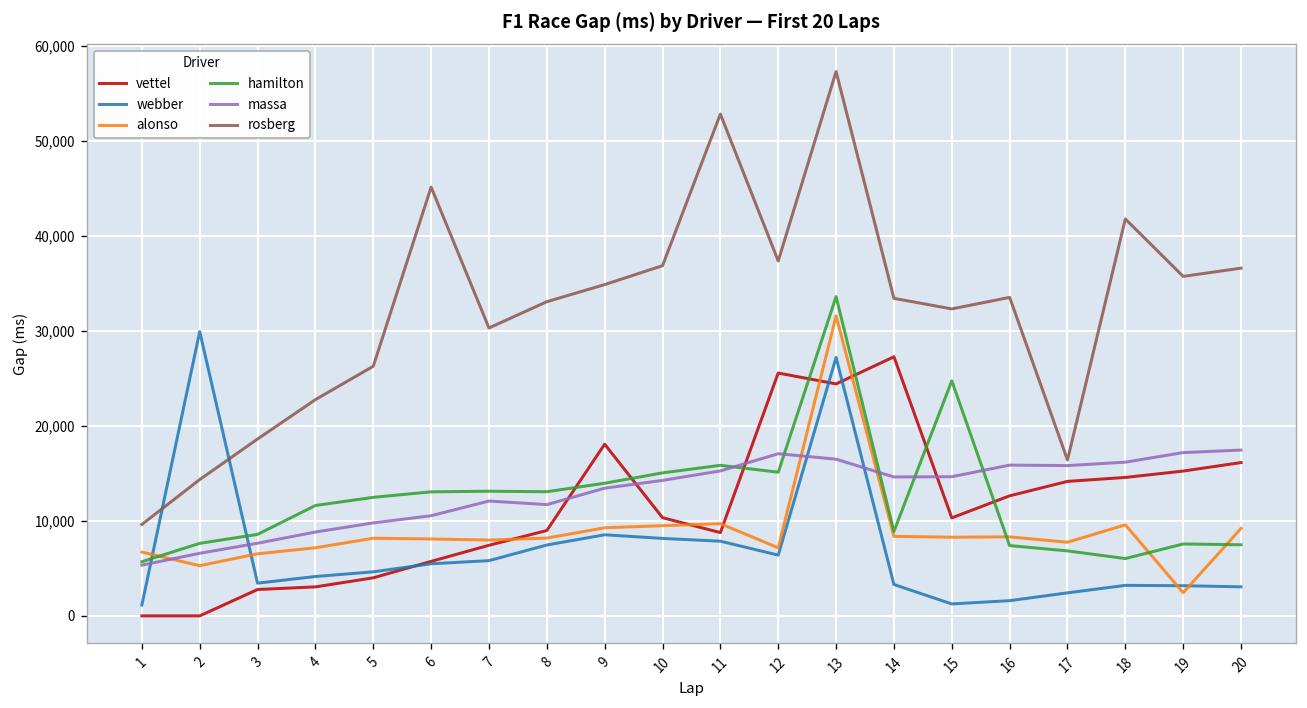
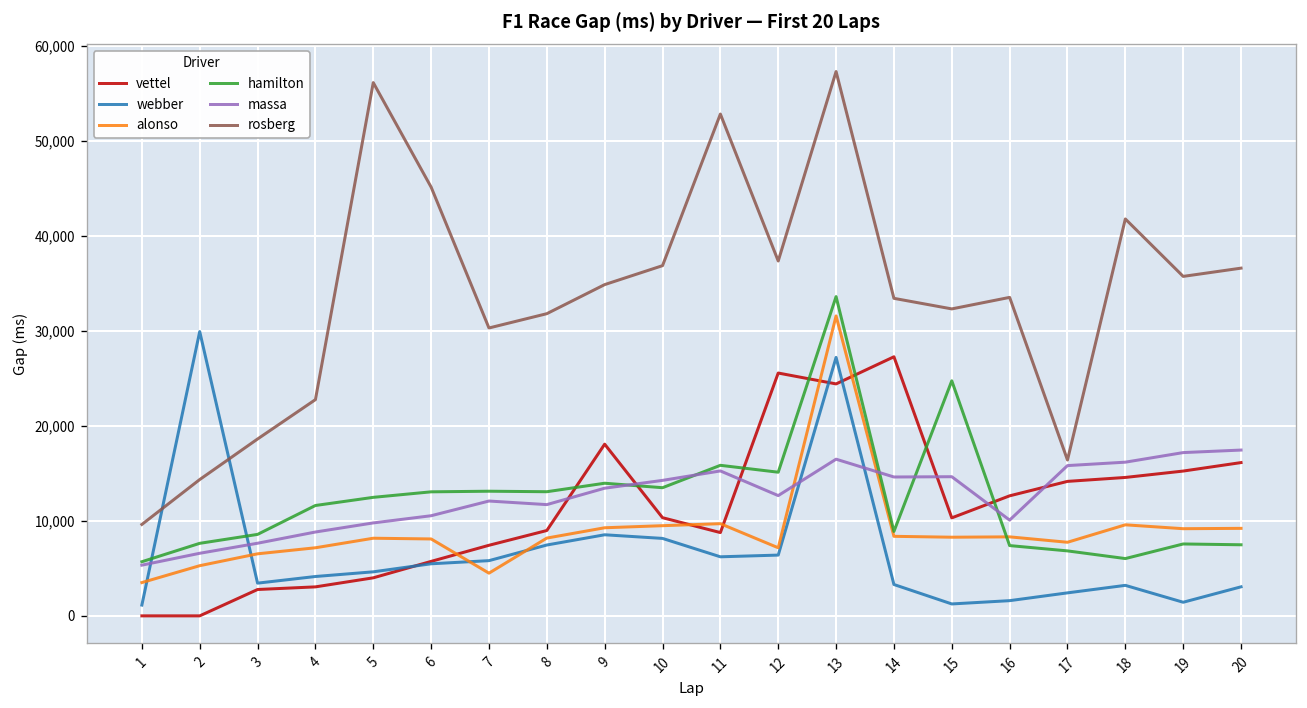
alonso, 1: 7,000 -> 4,000
rosberg, 5: 26,000 -> 56,000
alonso, 7: 8,000 -> 4,000
rosberg, 8: 33,000 -> 32,000
hamilton, 10: 15,000 -> 13,000
webber, 11: 8,000 -> 6,000
massa, 12: 17,000 -> 13,000
massa, 16: 16,000 -> 10,000
webber, 19: 3,000 -> 1,000
alonso, 19: 2,000 -> 9,000
